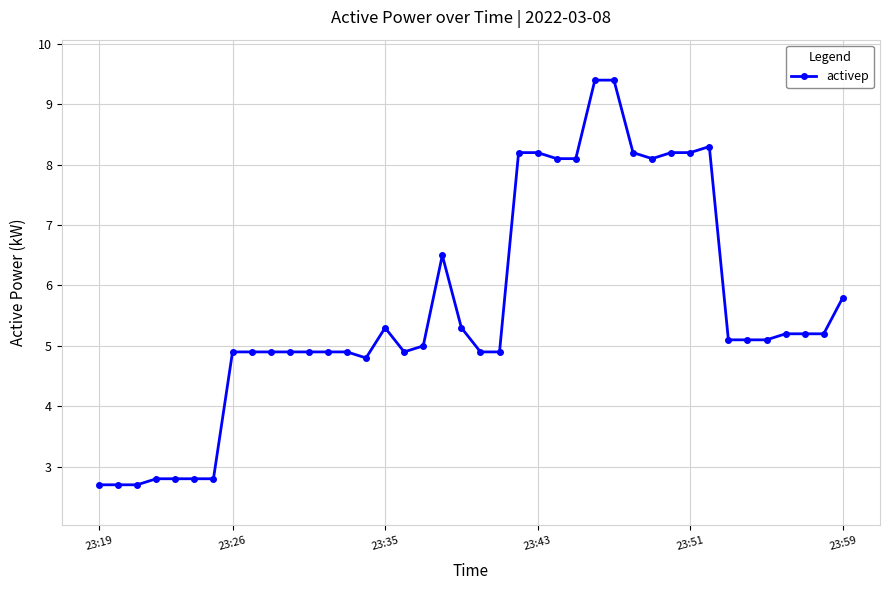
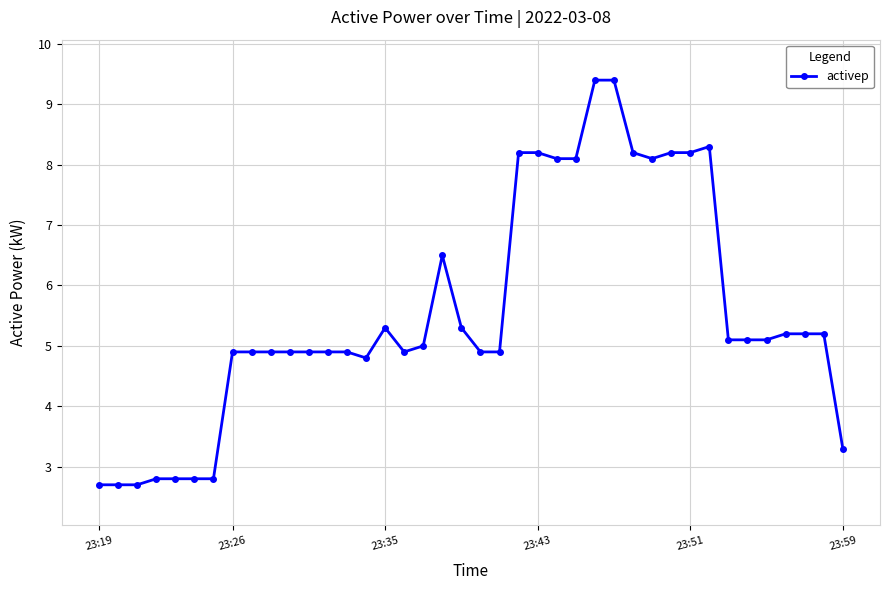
23:59: 5.8 -> 3.3
